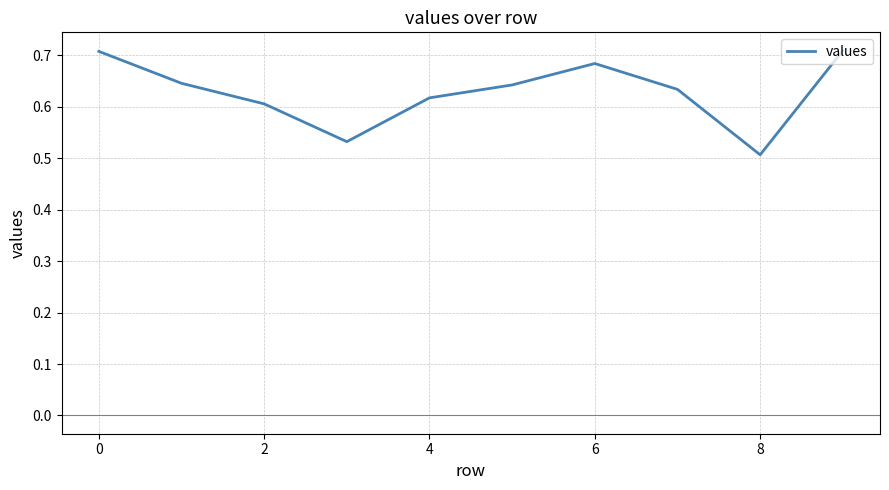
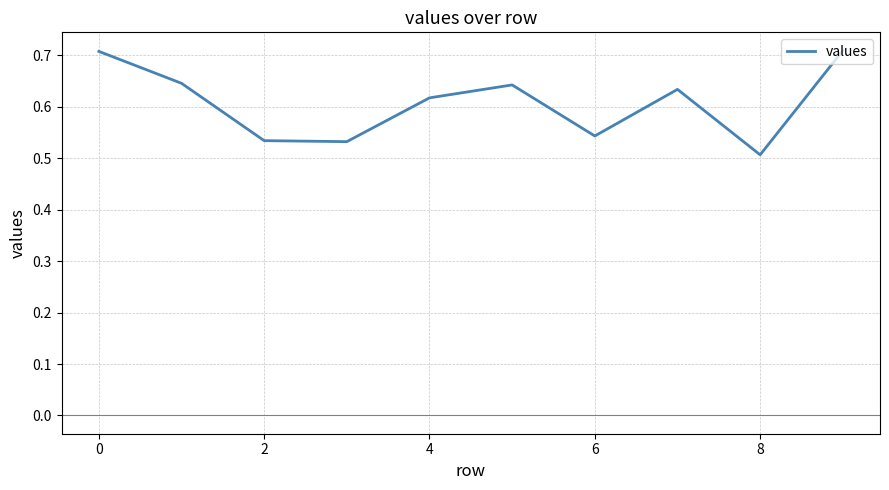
2: 0.61 -> 0.53
6: 0.68 -> 0.54
